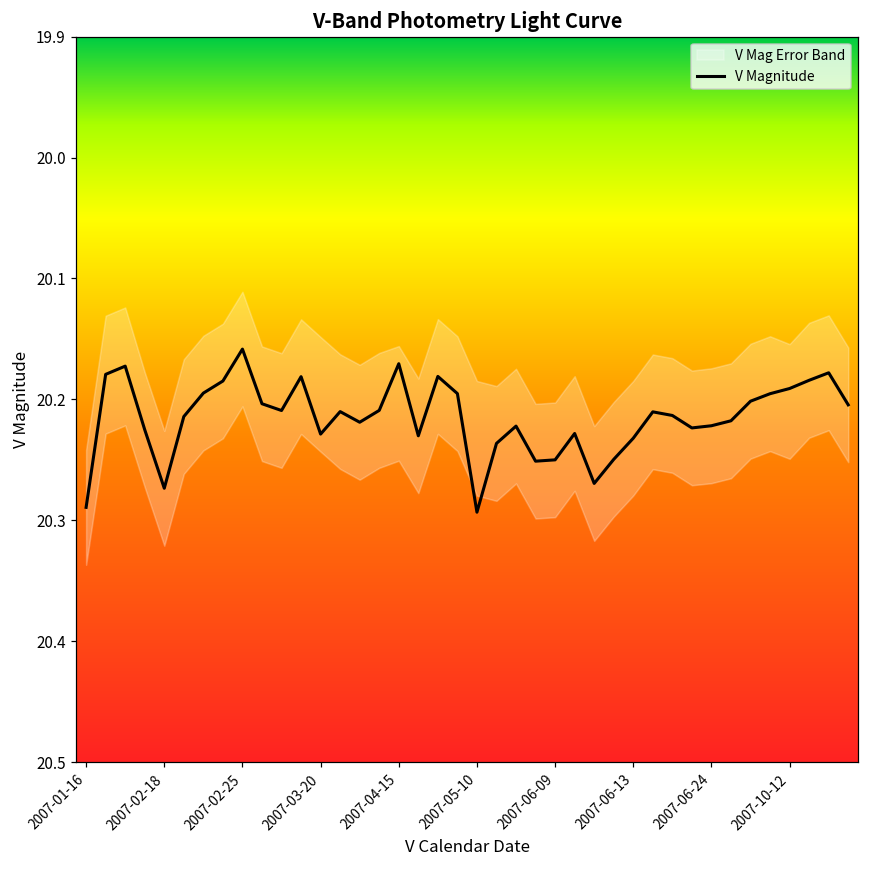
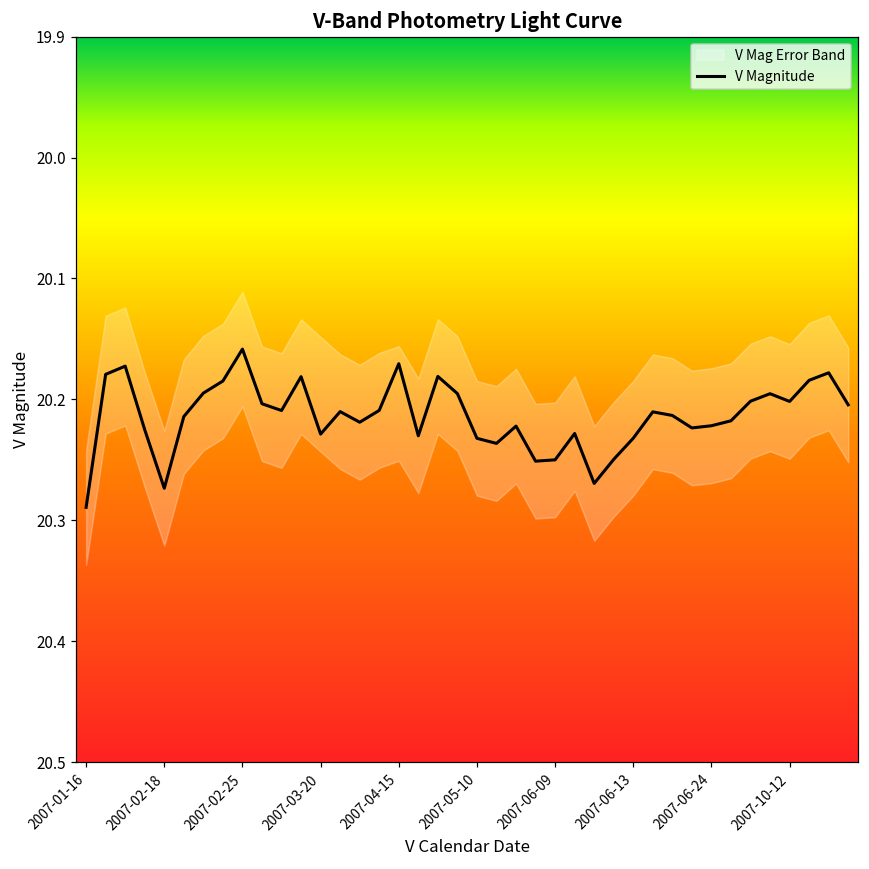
V Magnitude, 2007-05-10: 20.293 -> 20.232
V Magnitude, 2007-10-12: 20.191 -> 20.202
